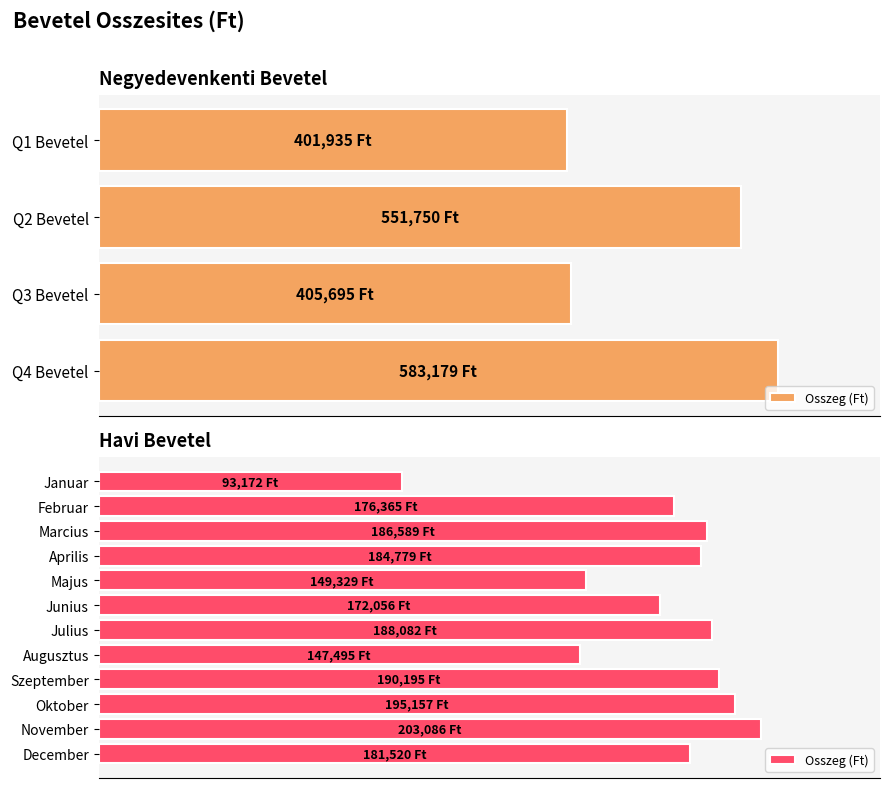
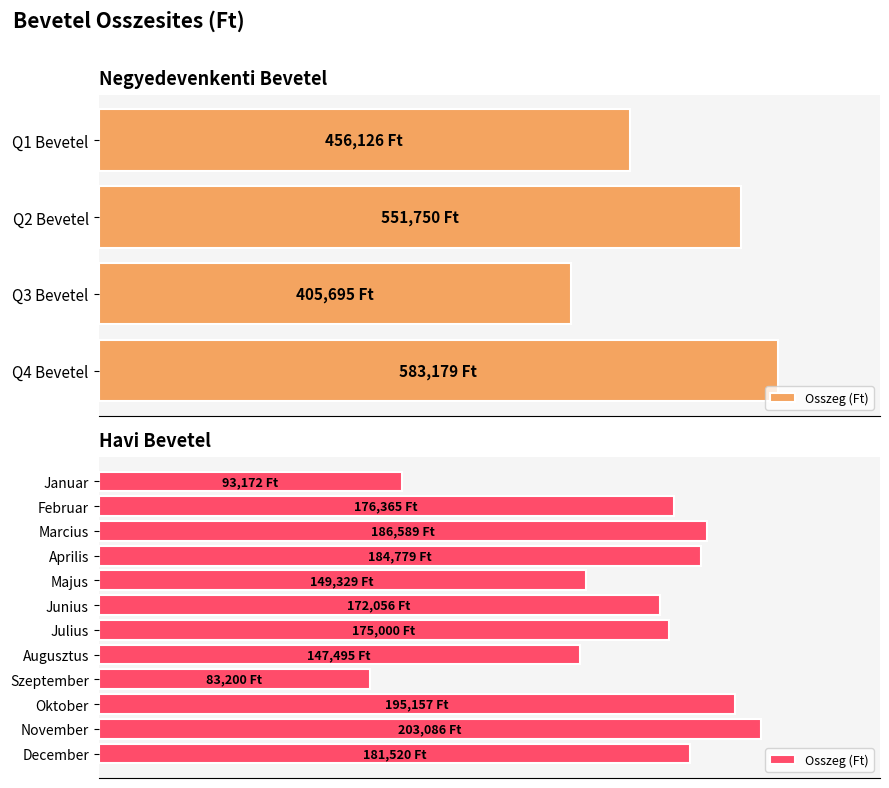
Negyedevenkenti Bevetel, Q1 Bevetel: 401,935 -> 456,126
Havi Bevetel, Julius: 188,082 -> 175,000
Havi Bevetel, Szeptember: 190,195 -> 83,200
